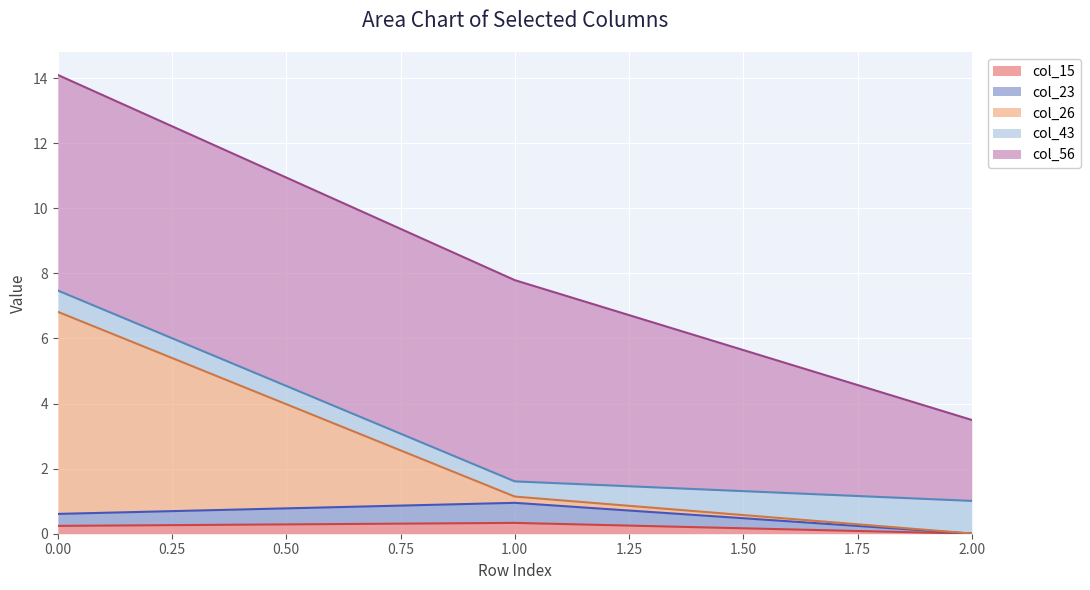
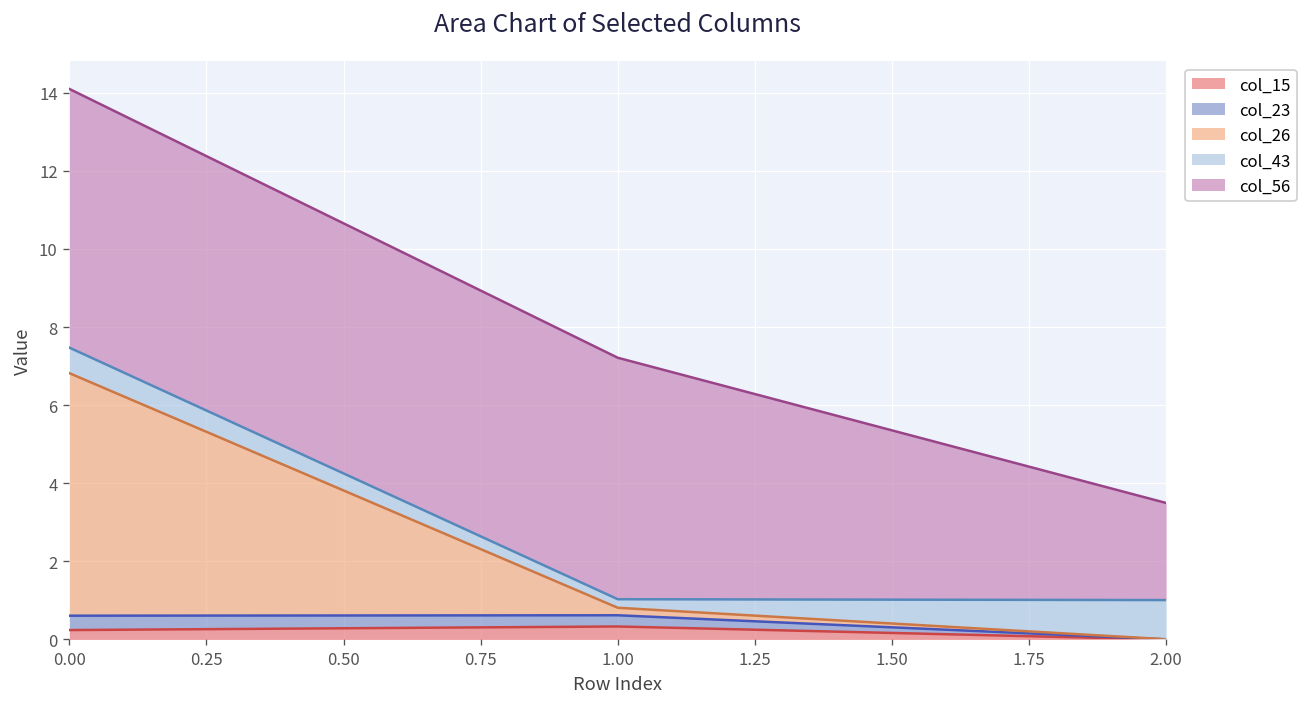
col_23, 1.00: 0.6 -> 0.3
col_43, 1.00: 0.5 -> 0.2
